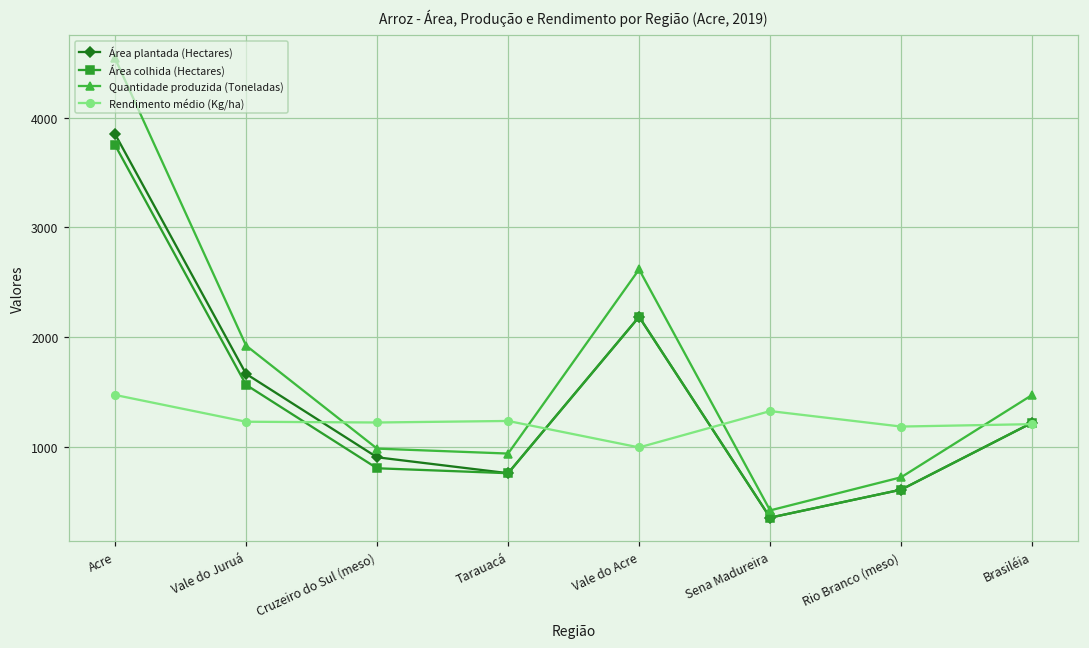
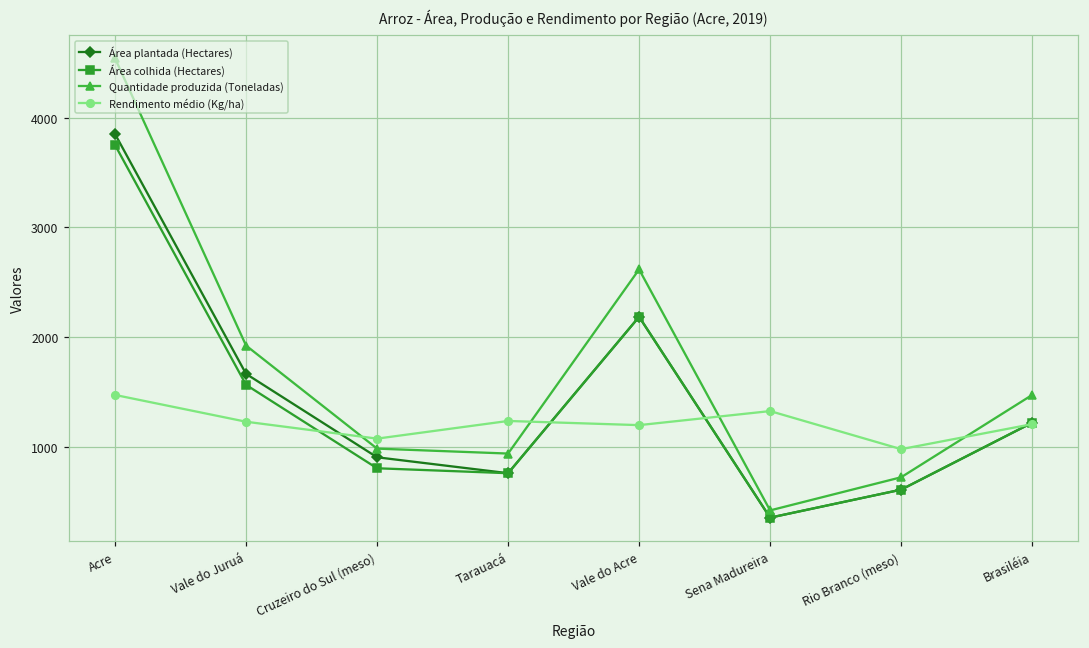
Rendimento médio (Kg/ha), Cruzeiro do Sul (meso): 1200 -> 1100
Rendimento médio (Kg/ha), Vale do Acre: 1000 -> 1200
Rendimento médio (Kg/ha), Rio Branco (meso): 1200 -> 1000
